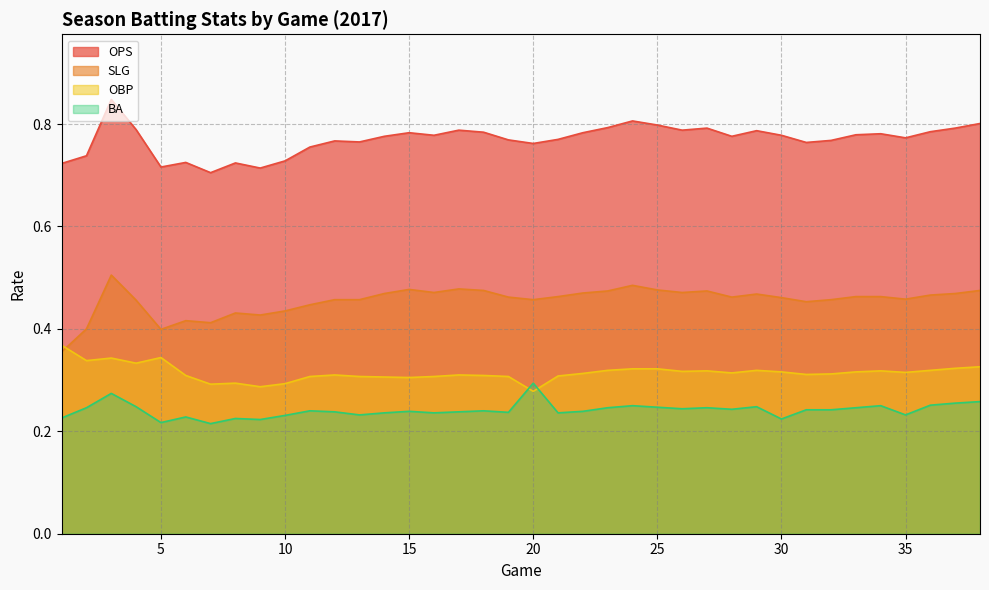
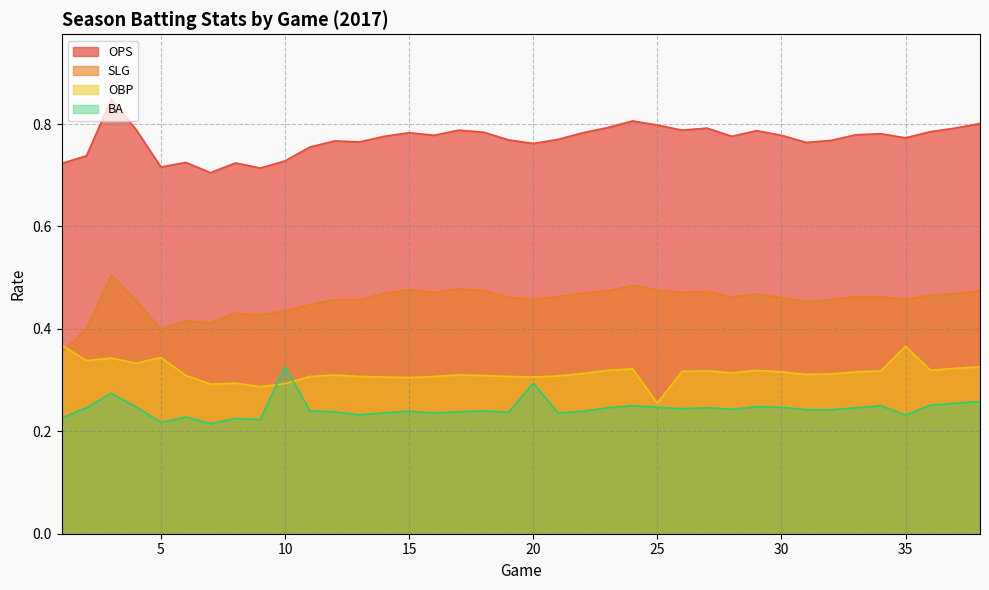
BA, 10: 0.23 -> 0.33
OBP, 20: 0.28 -> 0.31
OBP, 25: 0.32 -> 0.26
BA, 30: 0.22 -> 0.25
OBP, 35: 0.32 -> 0.37
